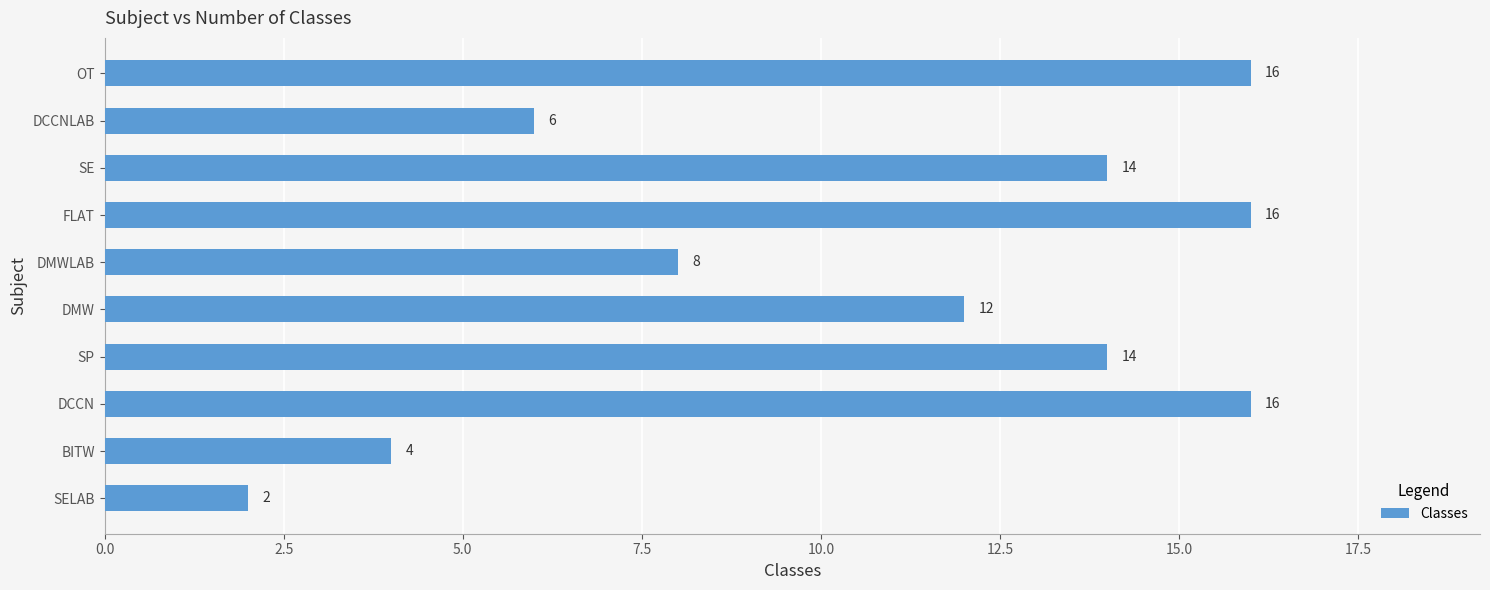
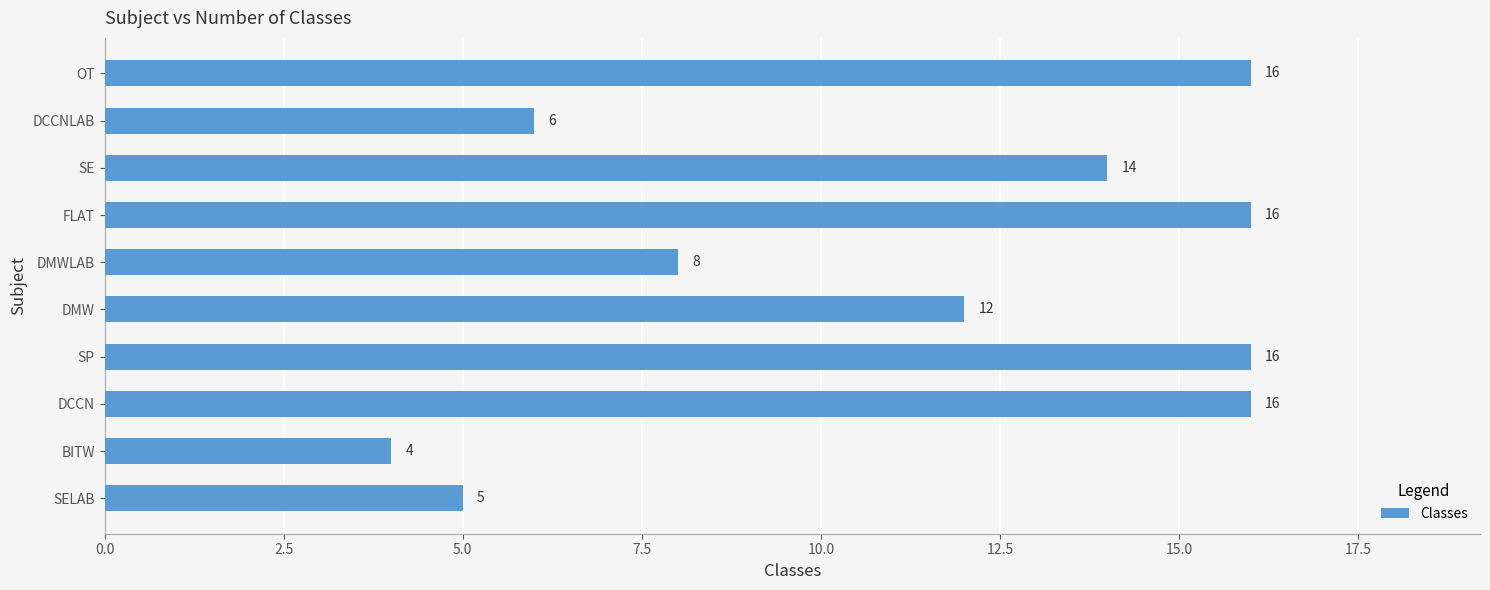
SP: 14 -> 16
SELAB: 2 -> 5
